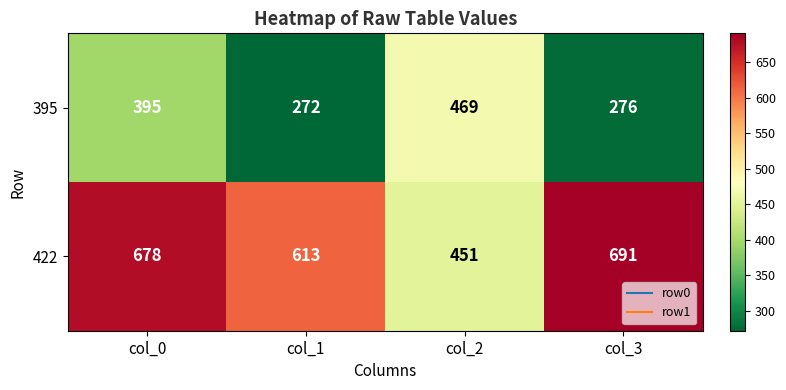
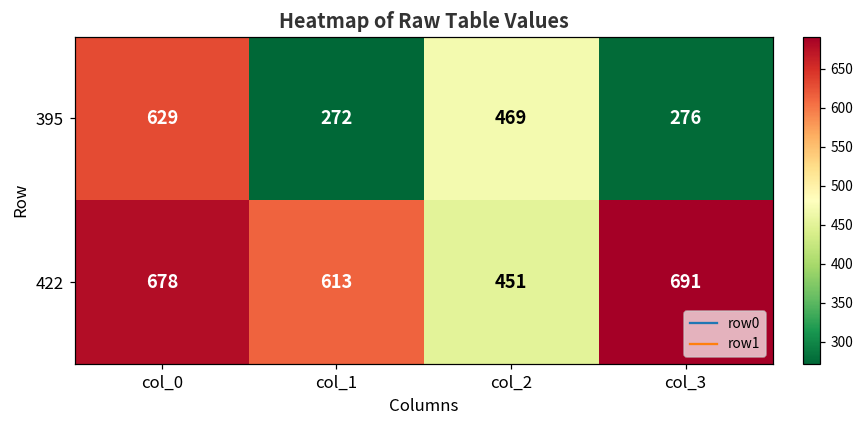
395, col_0: 395 -> 629
